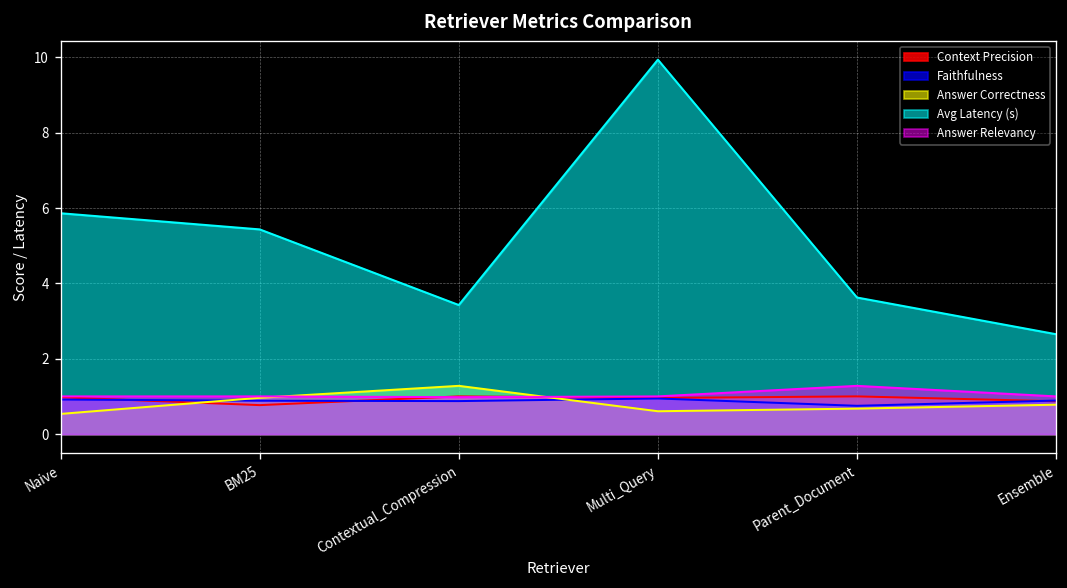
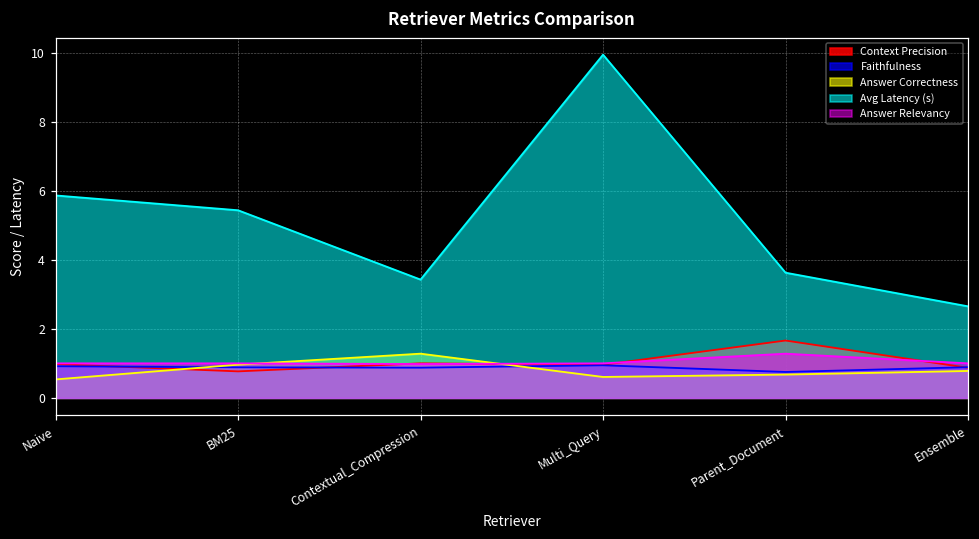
Context Precision, Parent_Document: 1.0 -> 1.7
